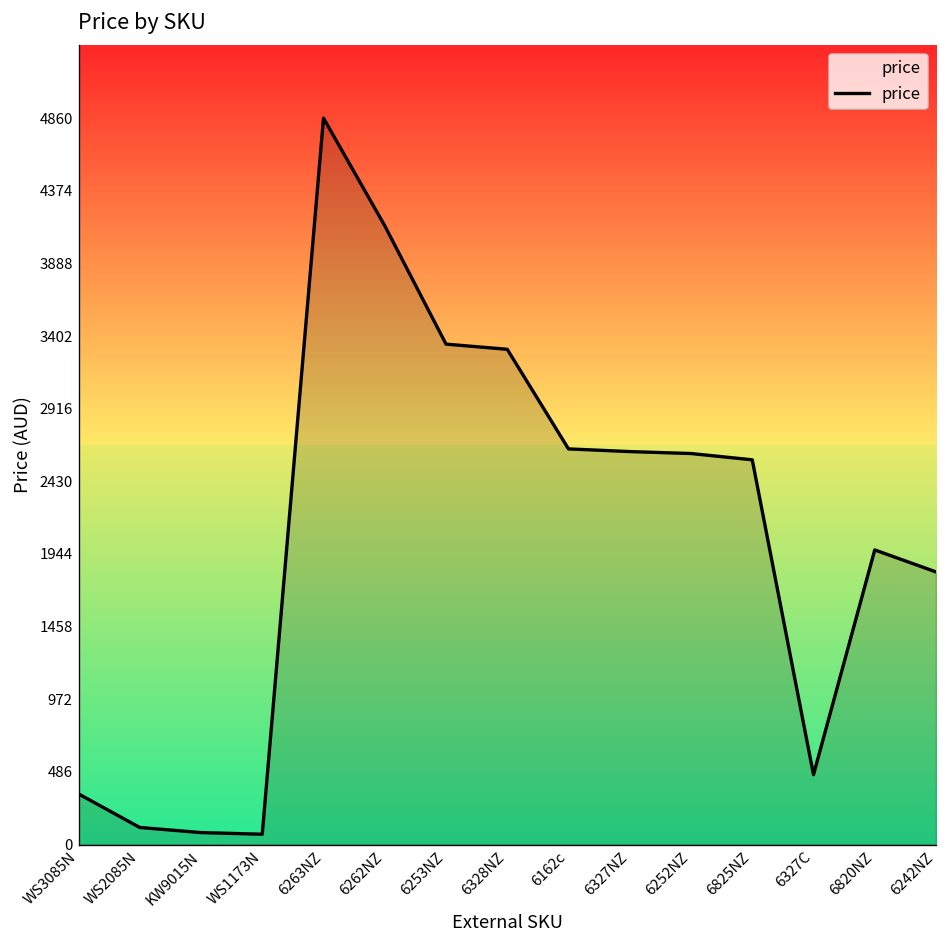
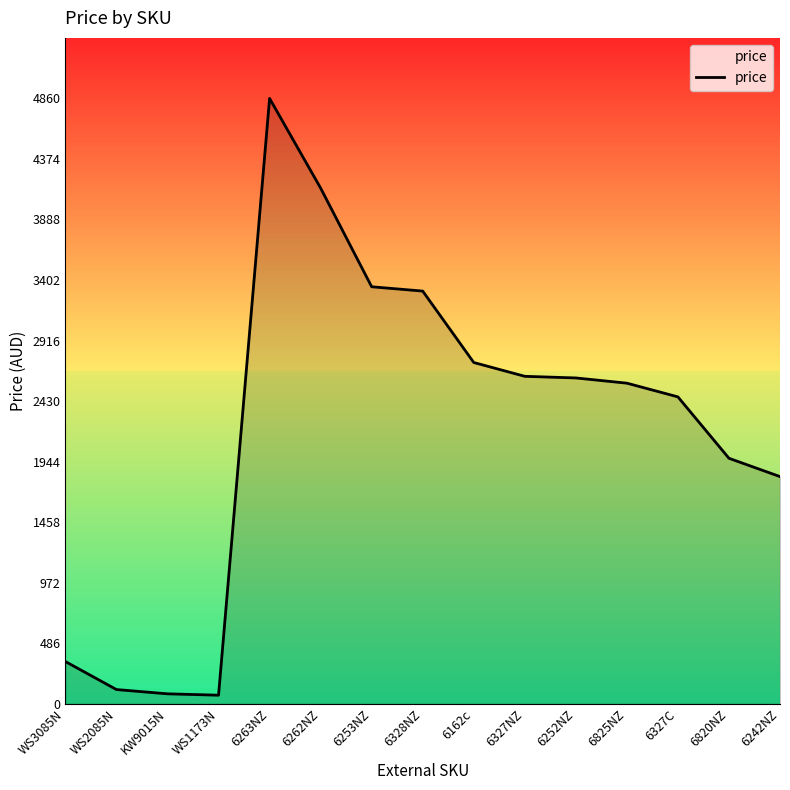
6162c: 2650 -> 2740
6327C: 470 -> 2460
